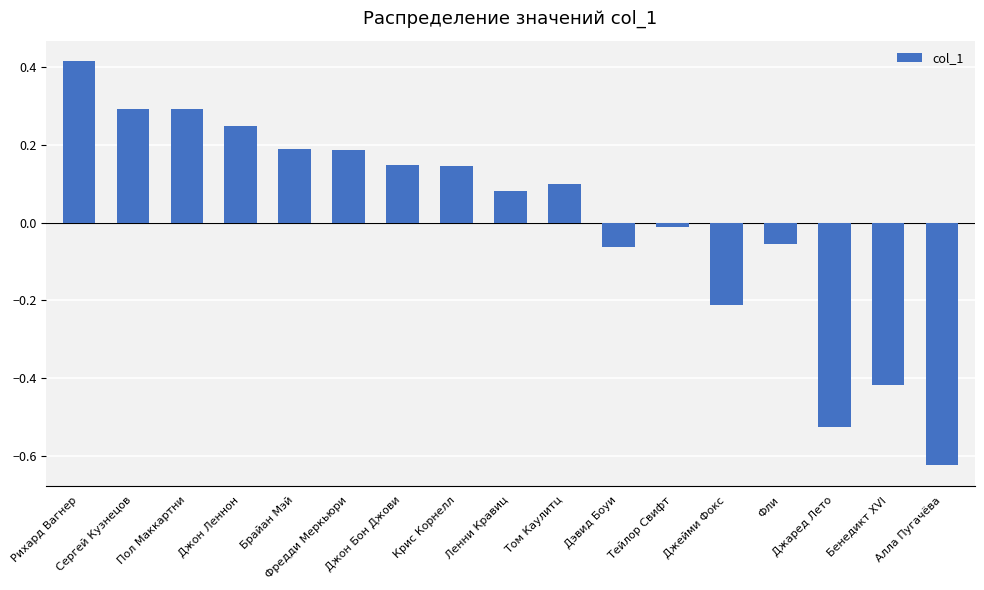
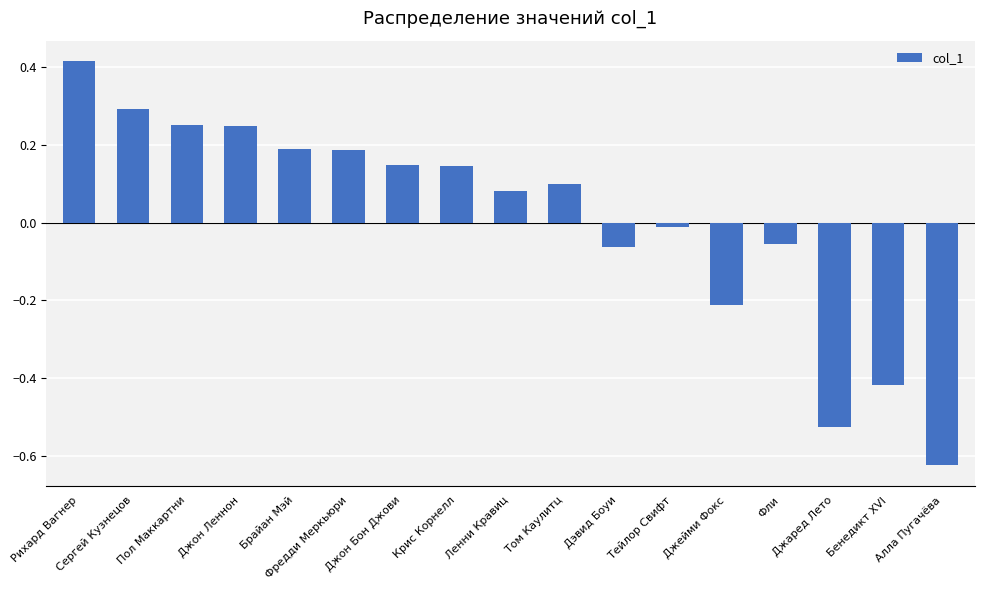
Пол Маккартни: 0.29 -> 0.25
